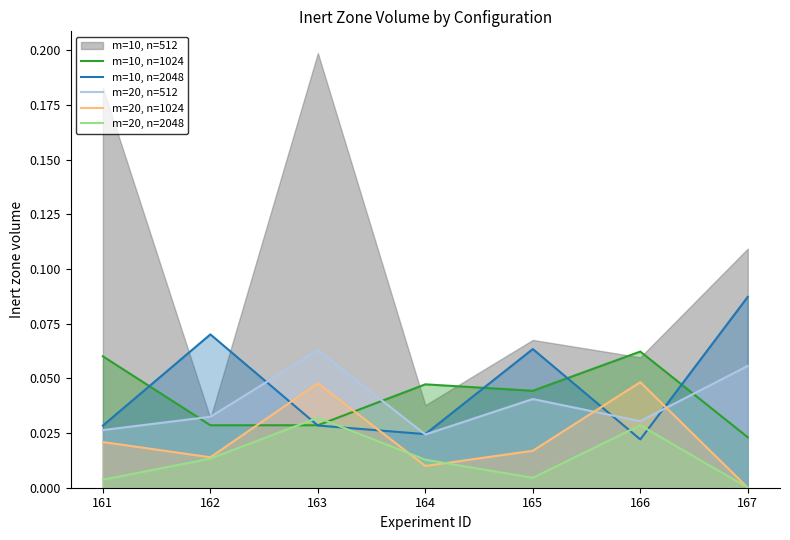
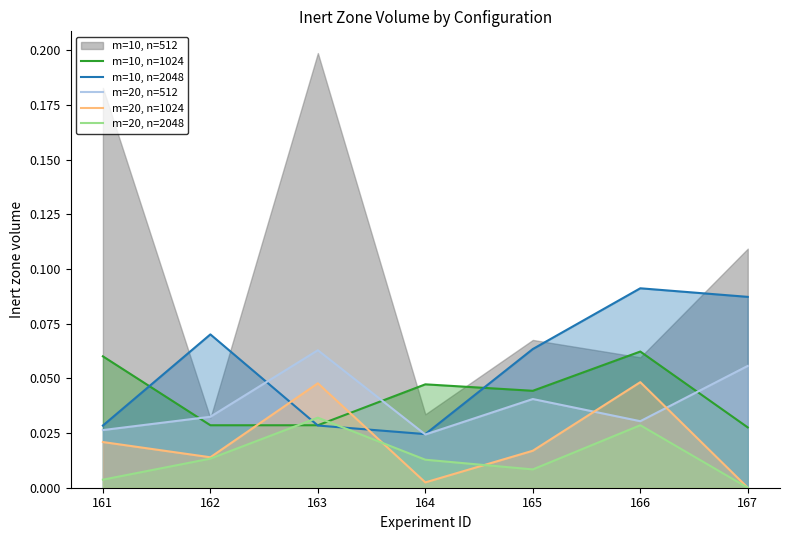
m=10, n=512, 164: 0.038 -> 0.034
m=20, n=1024, 164: 0.010 -> 0.002
m=20, n=2048, 165: 0.005 -> 0.008
m=10, n=2048, 166: 0.022 -> 0.091
m=10, n=1024, 167: 0.023 -> 0.028
